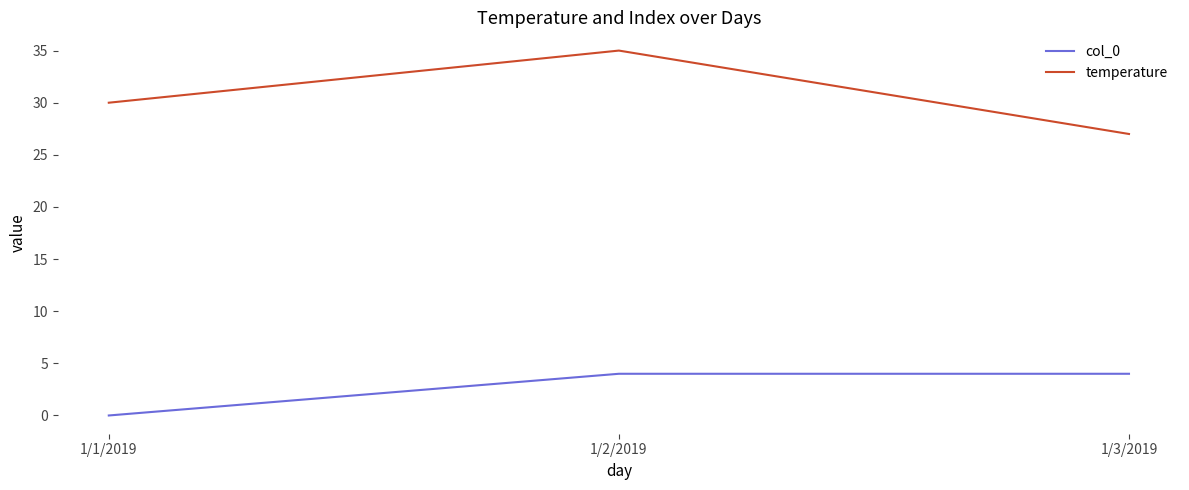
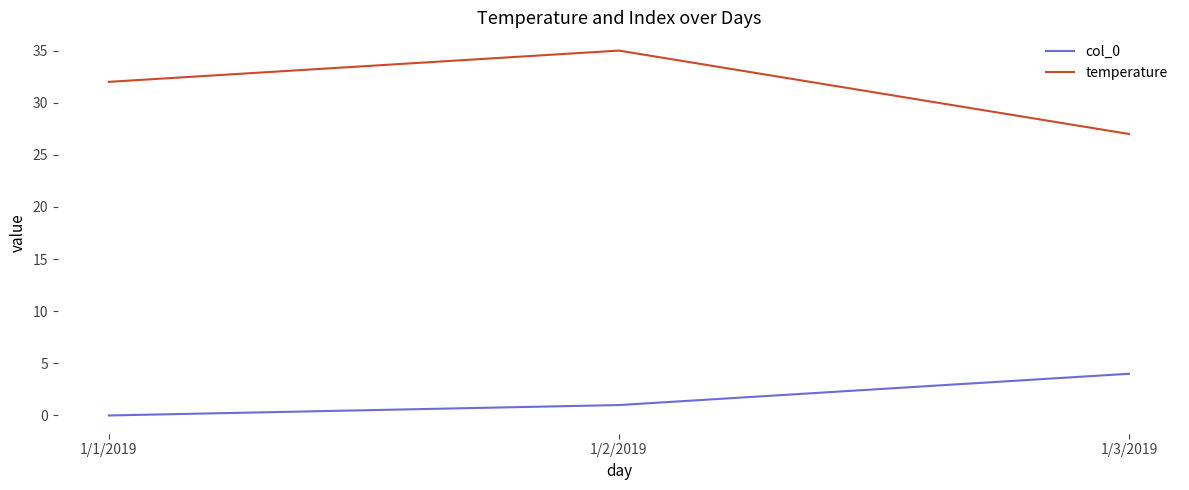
temperature, 1/1/2019: 30 -> 32
col_0, 1/2/2019: 4 -> 1
